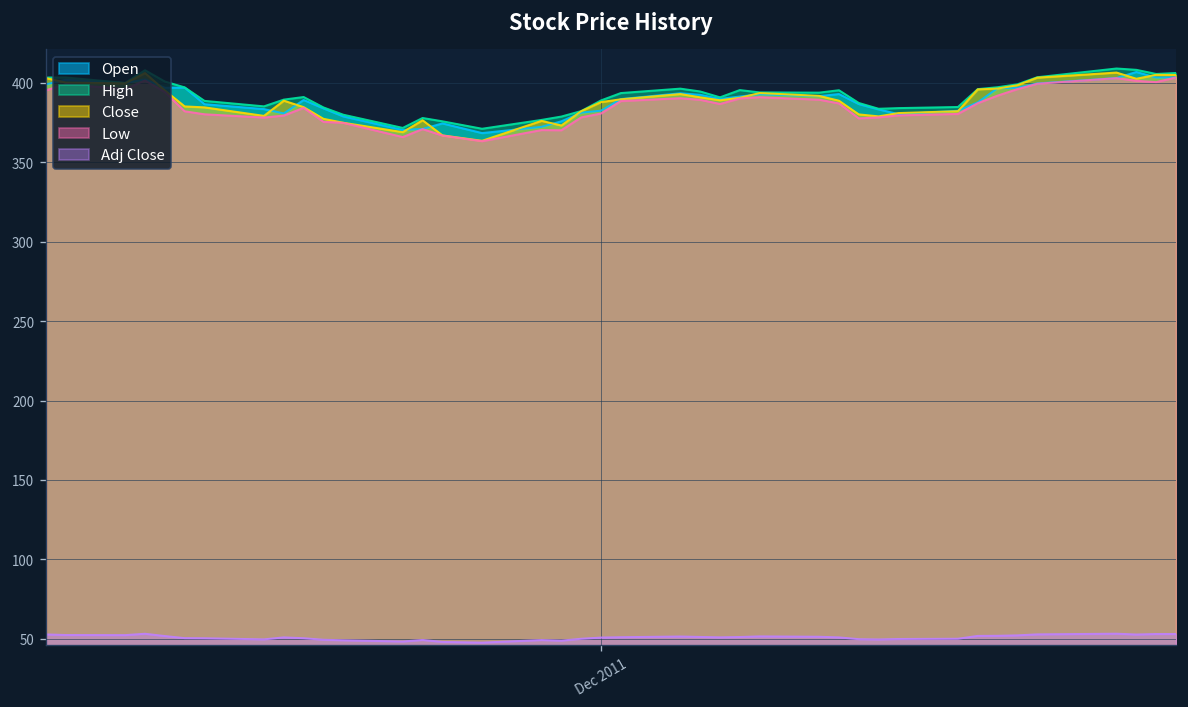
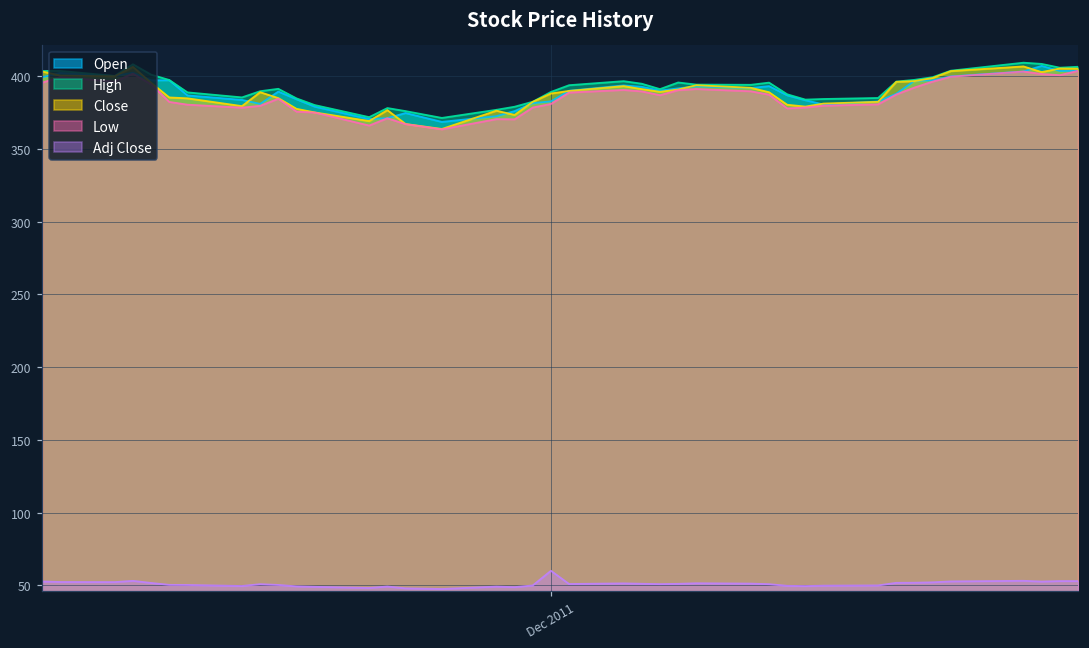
Adj Close, Dec 2011: 51 -> 60
